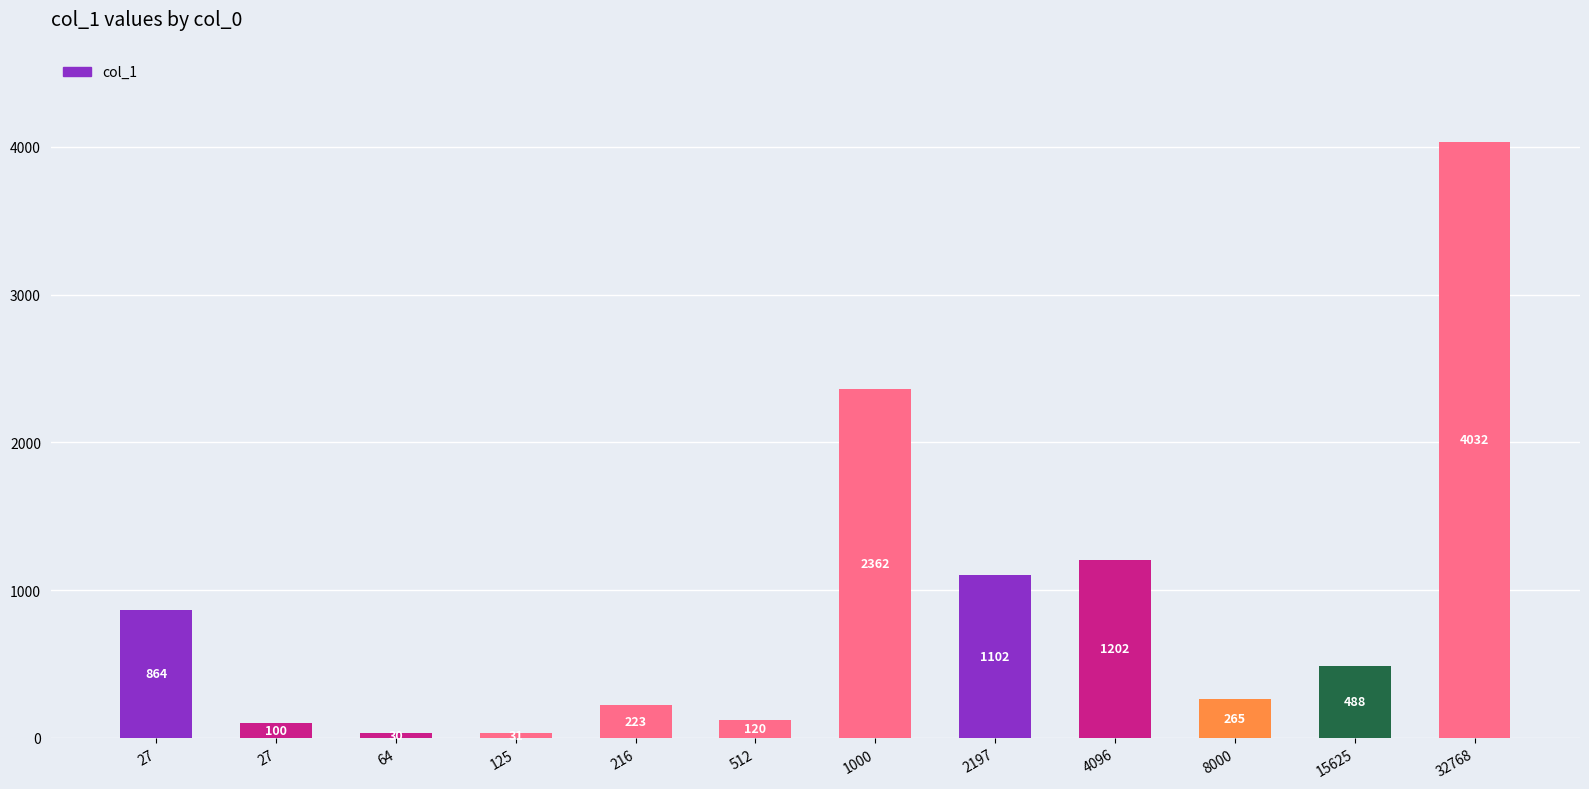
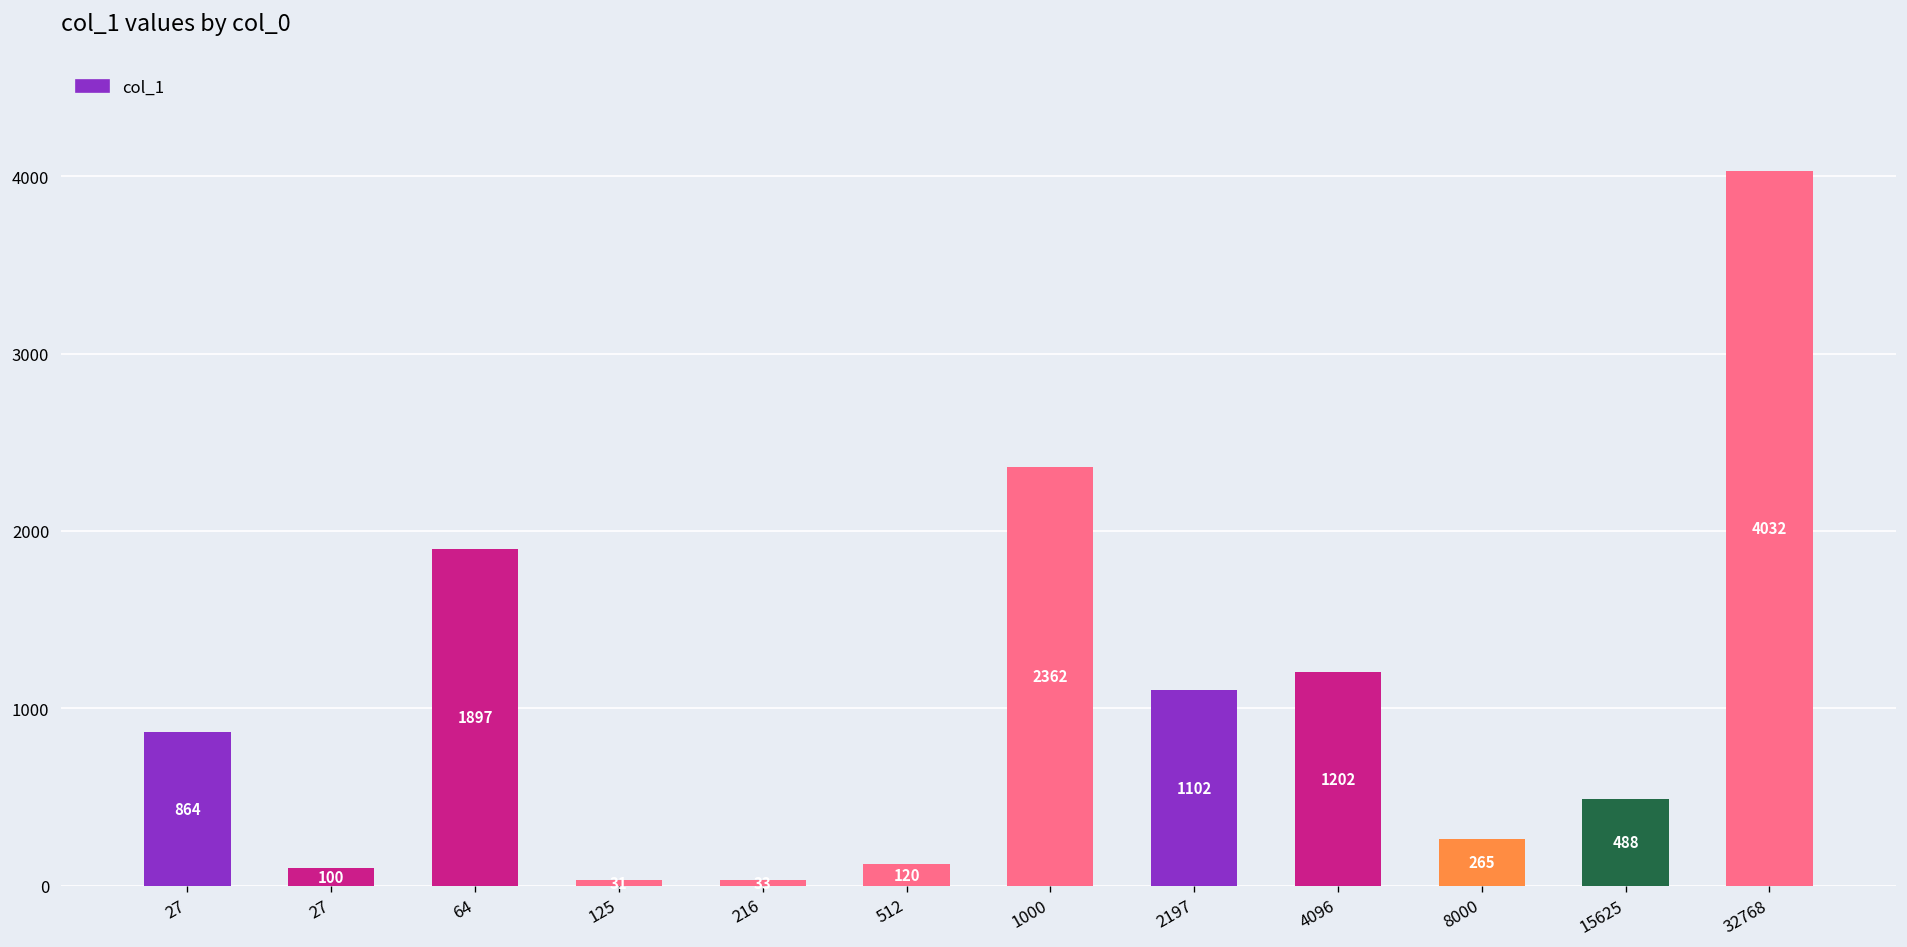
64: 30 -> 1900
216: 220 -> 30
